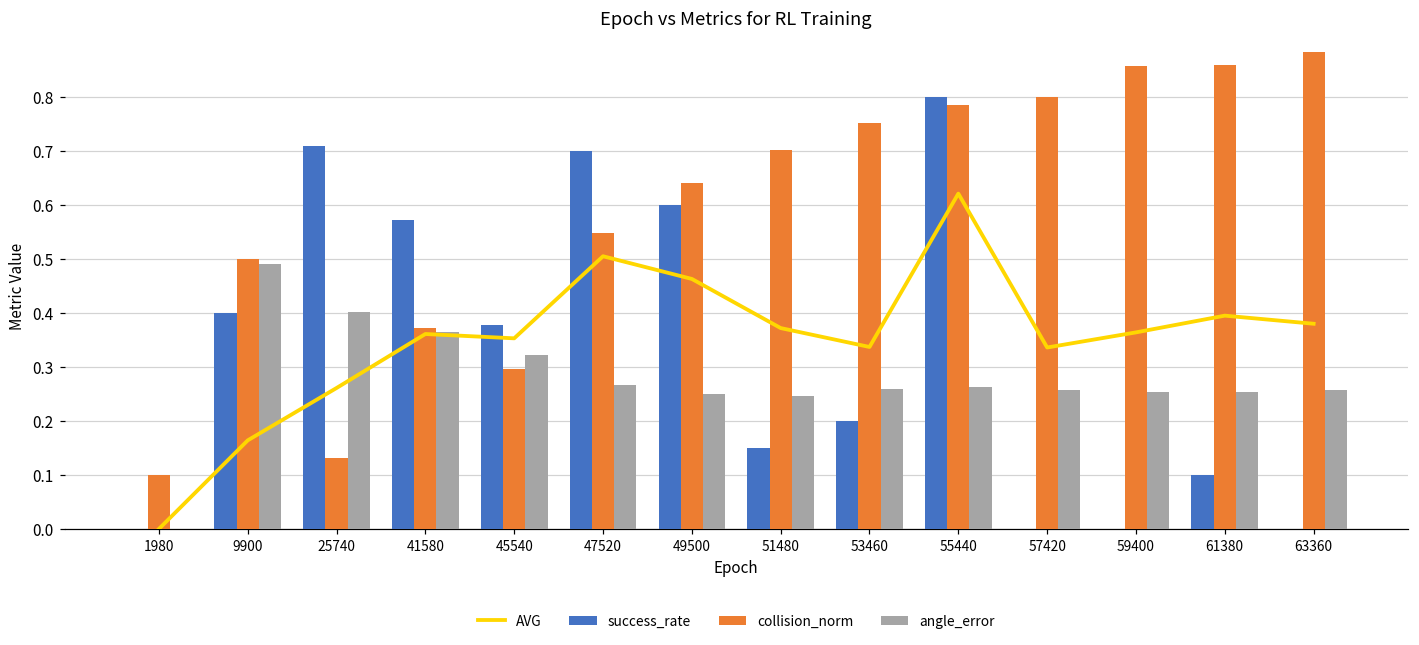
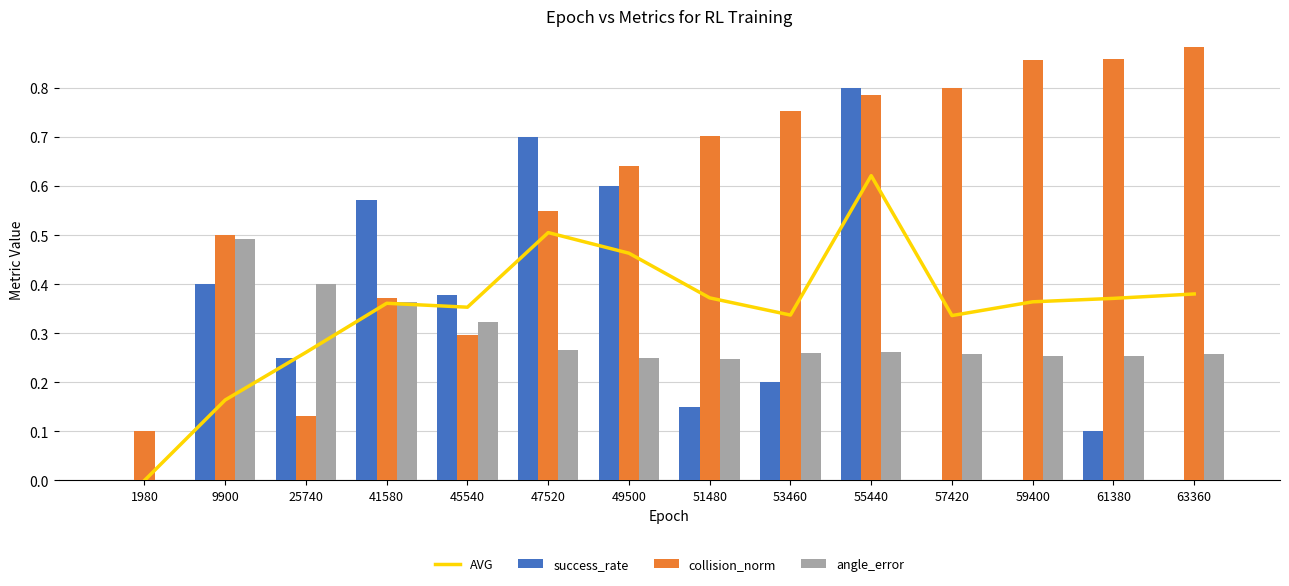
success_rate, 25740: 0.71 -> 0.25
AVG, 61380: 0.40 -> 0.37
